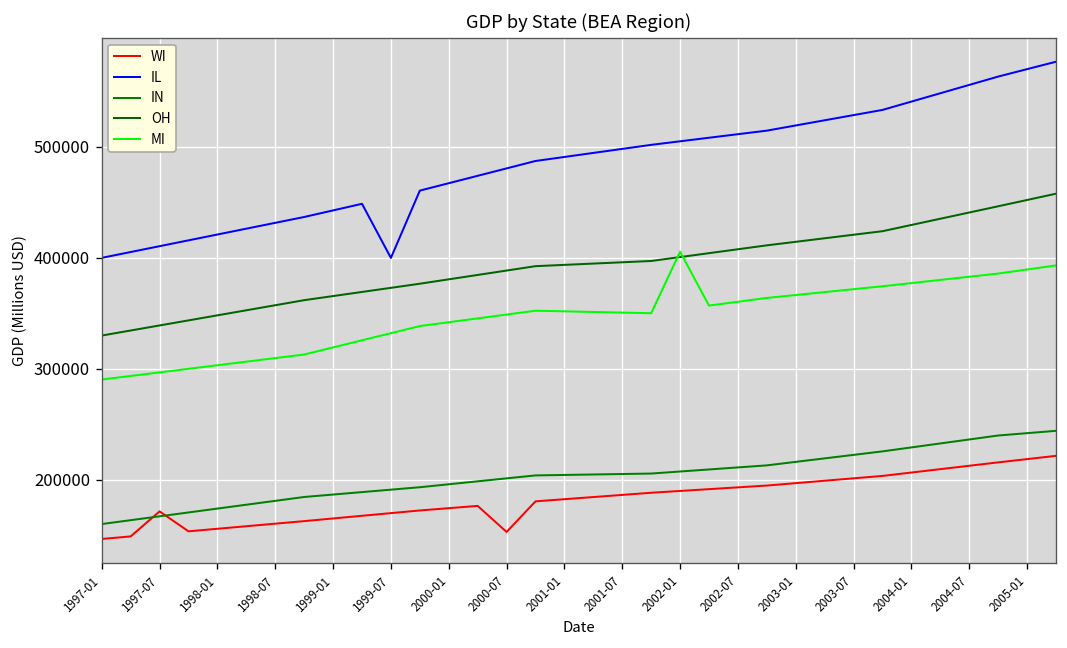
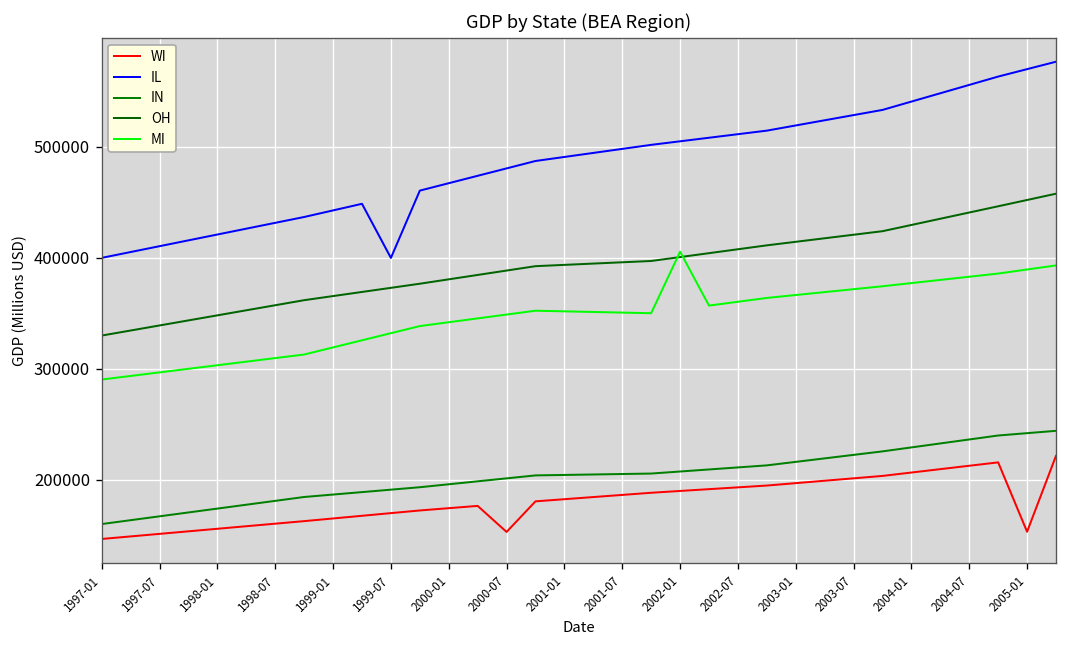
WI, 1997-07: 170000 -> 150000
WI, 2005-01: 220000 -> 150000
